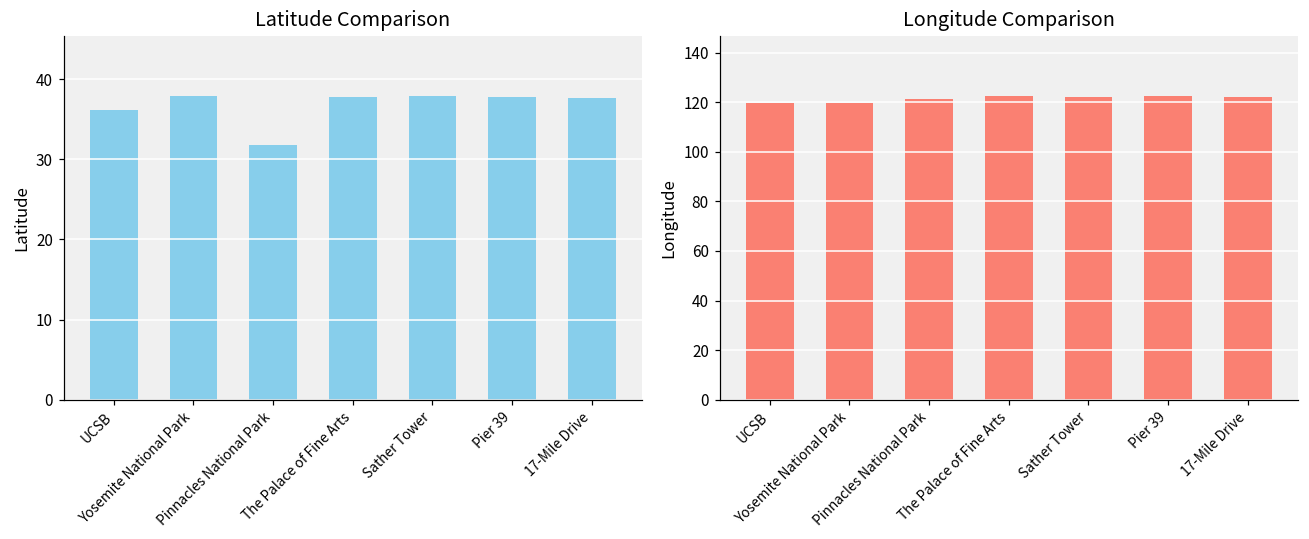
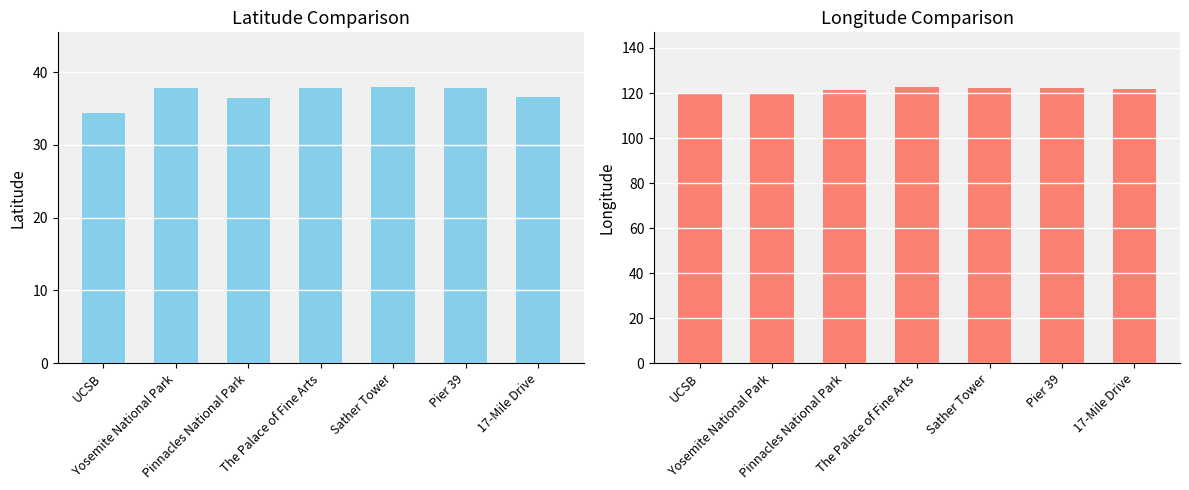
Latitude Comparison, UCSB: 36 -> 34
Latitude Comparison, Pinnacles National Park: 32 -> 36
Latitude Comparison, 17-Mile Drive: 38 -> 37
